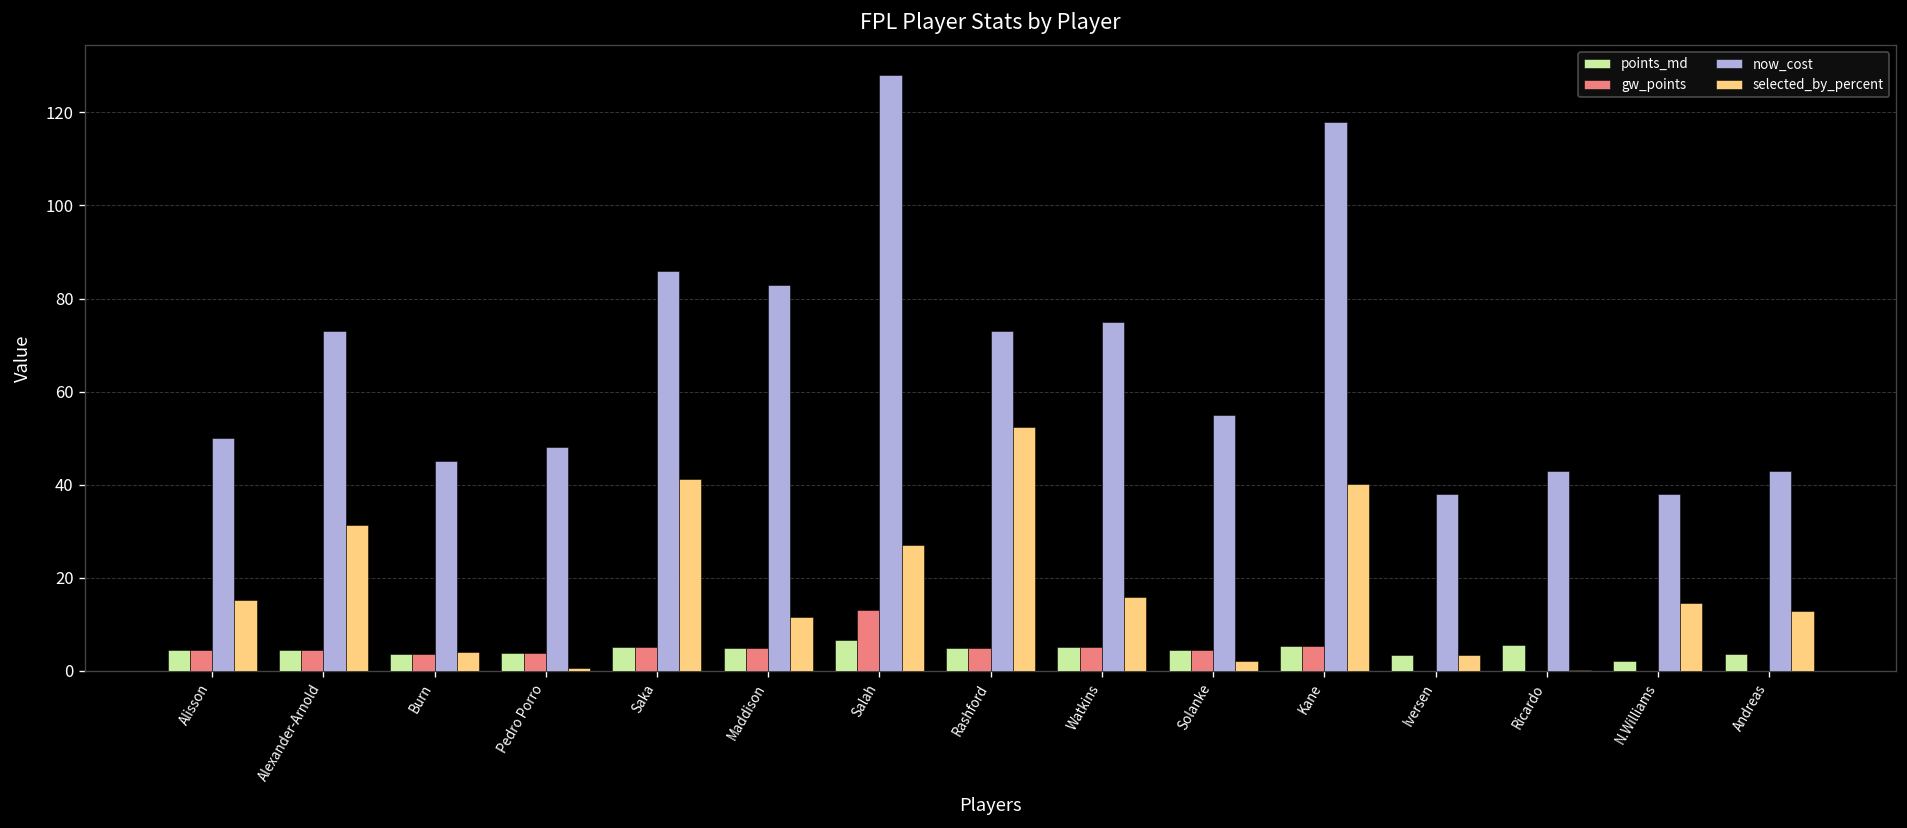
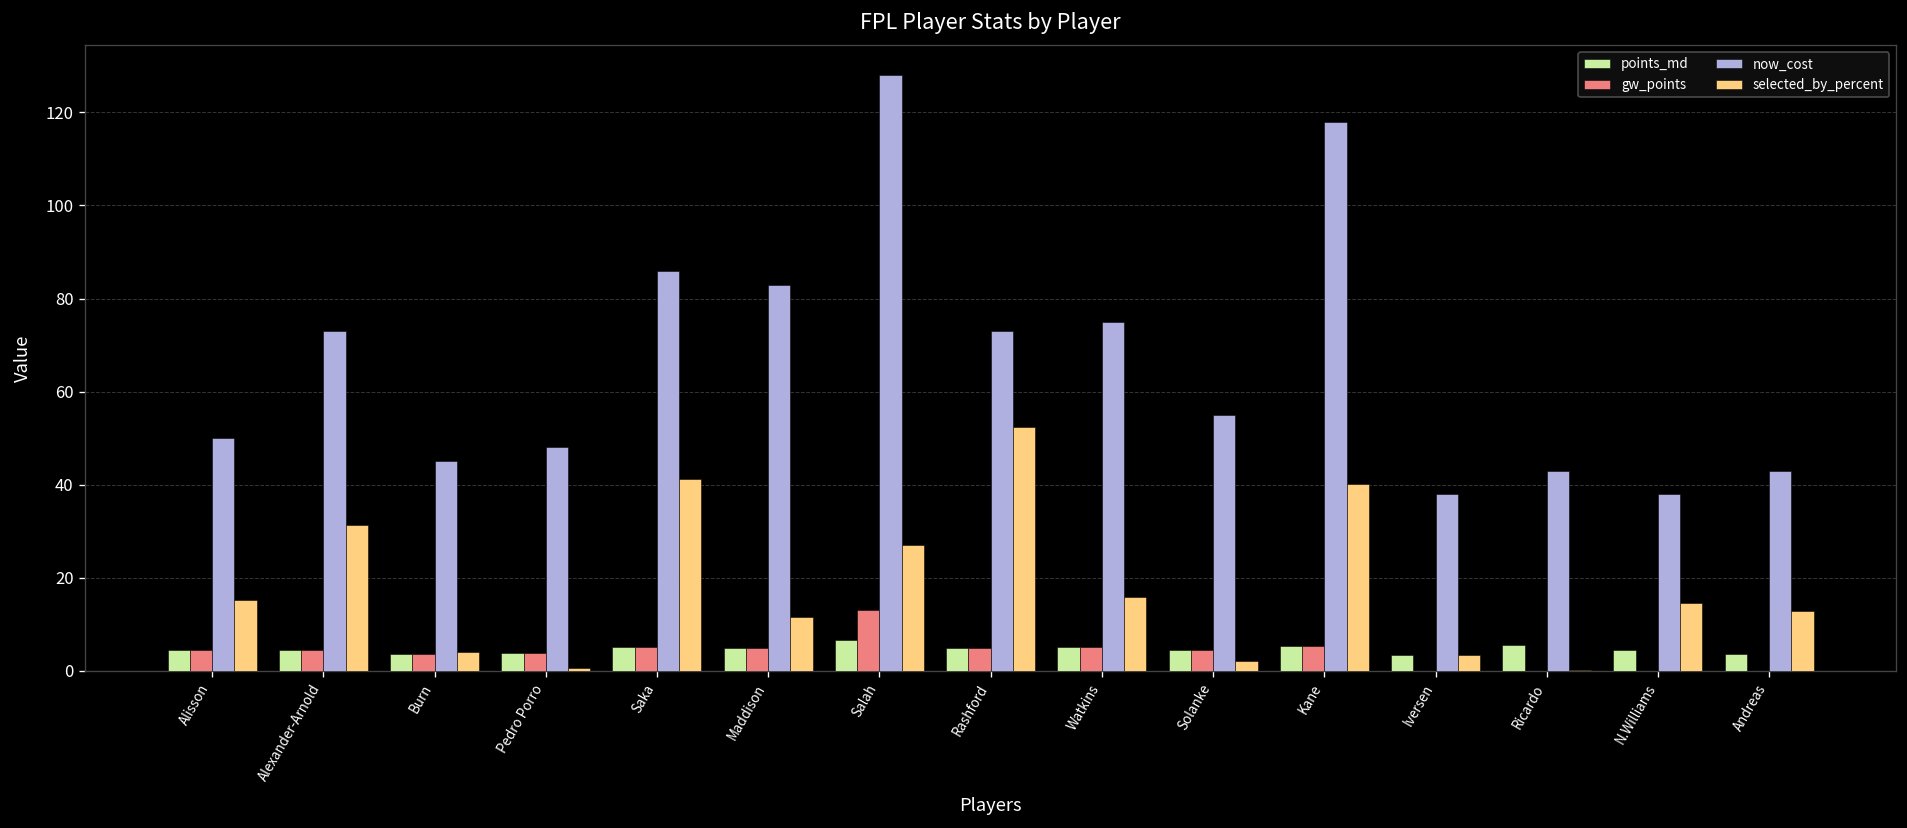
points_md, N.Williams: 2 -> 4
